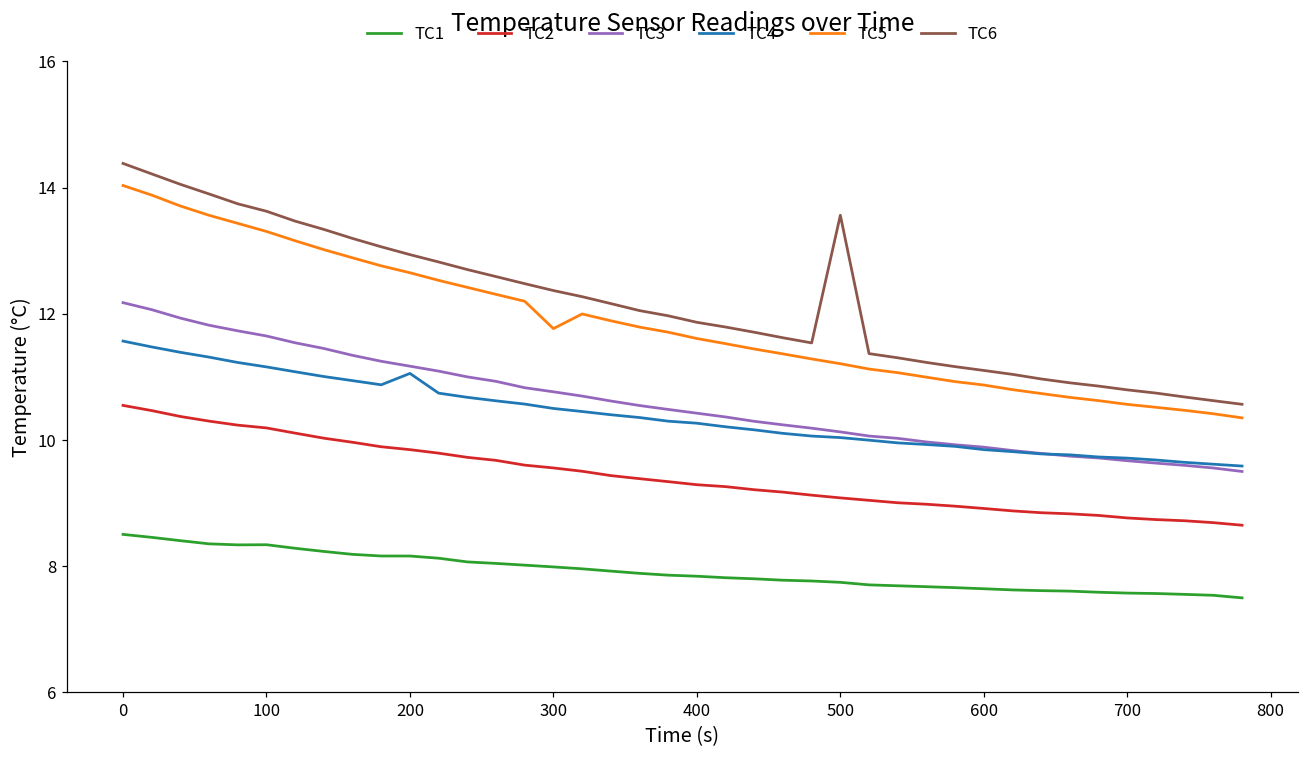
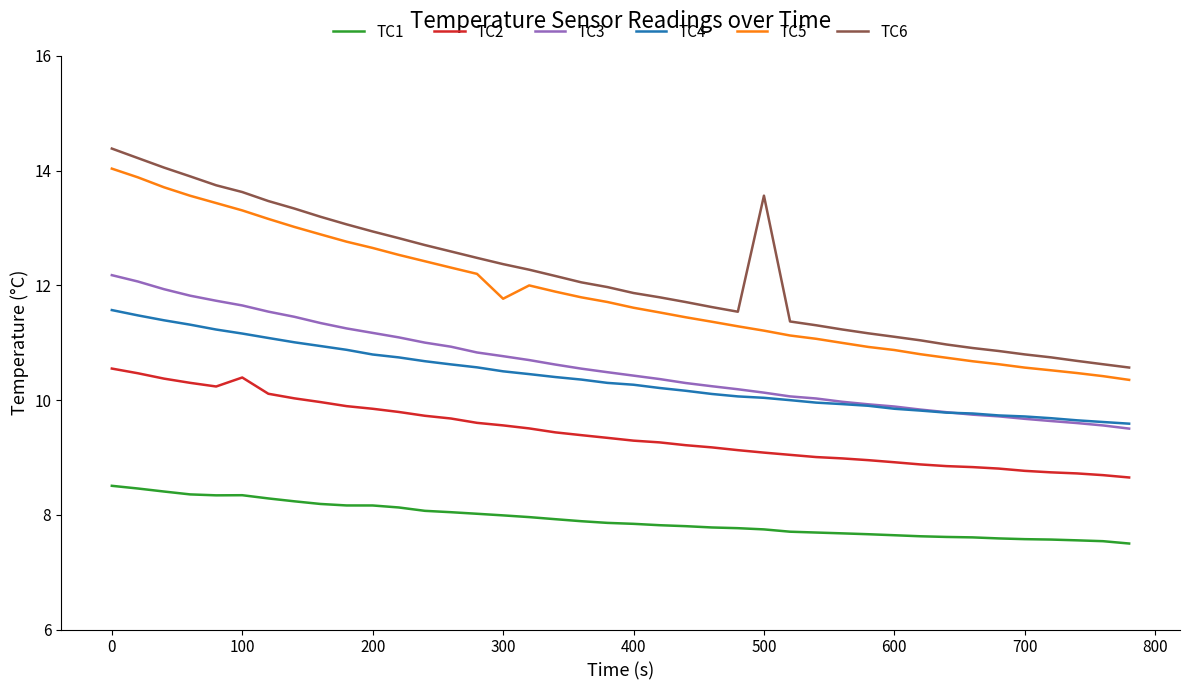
TC2, 100: 10.2 -> 10.4
TC4, 200: 11.1 -> 10.8
